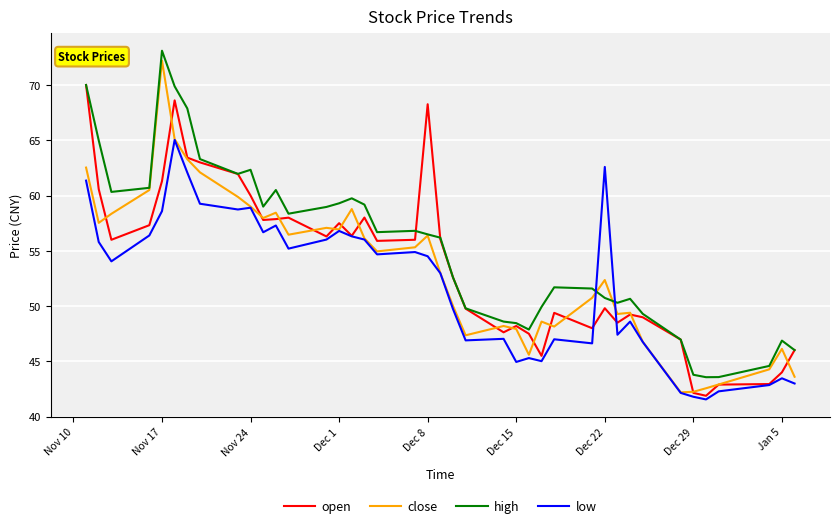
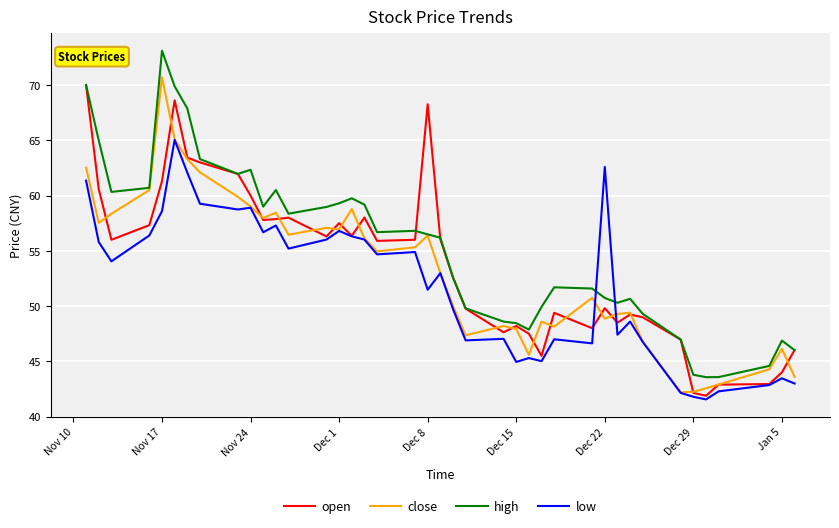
close, Nov 17: 72.2 -> 70.7
low, Dec 8: 54.5 -> 51.5
close, Dec 22: 52.4 -> 48.9
